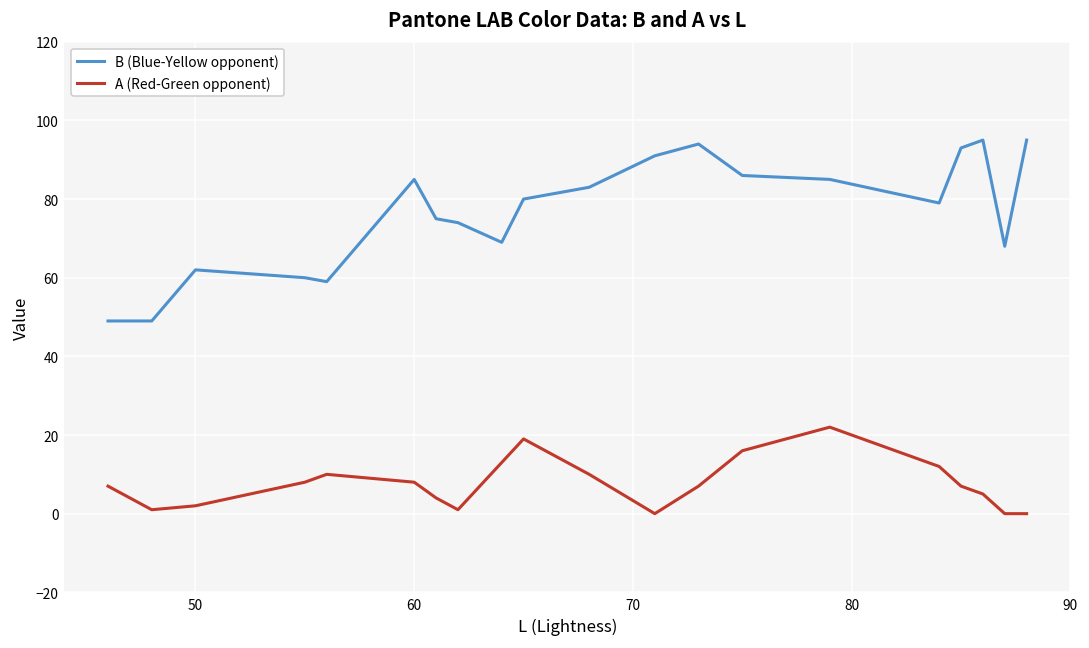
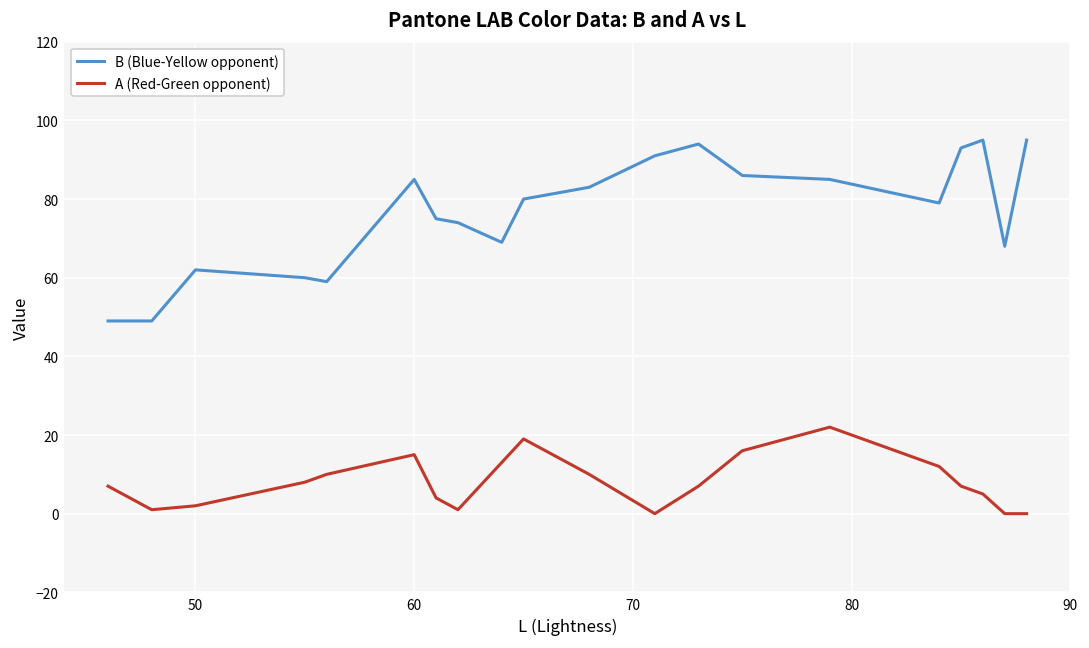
A (Red-Green opponent), 60: 8 -> 15
